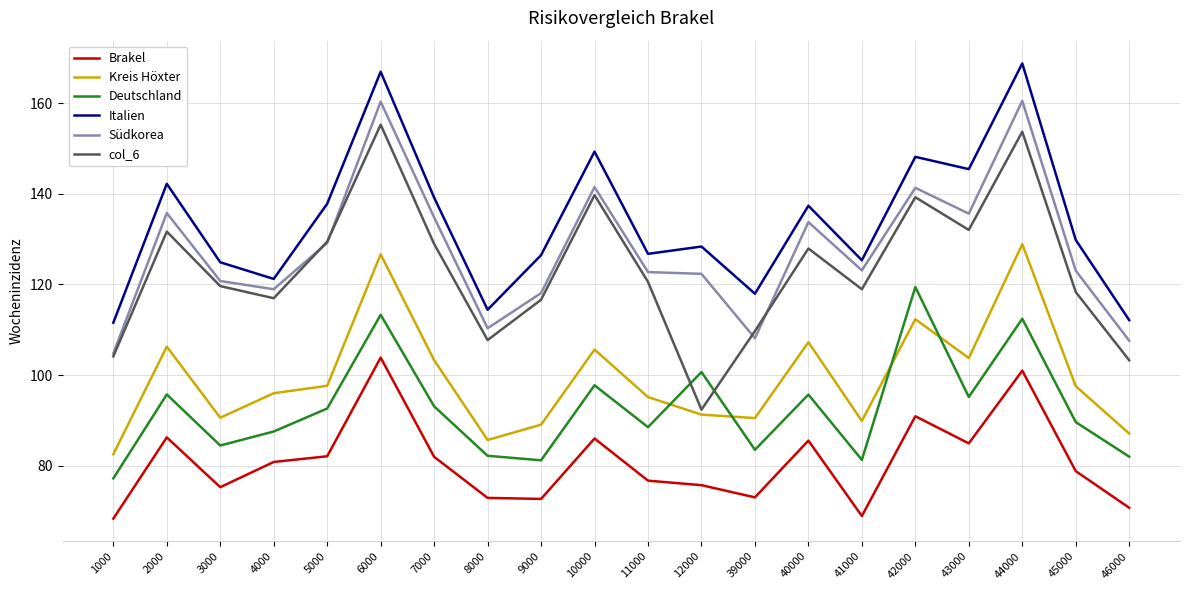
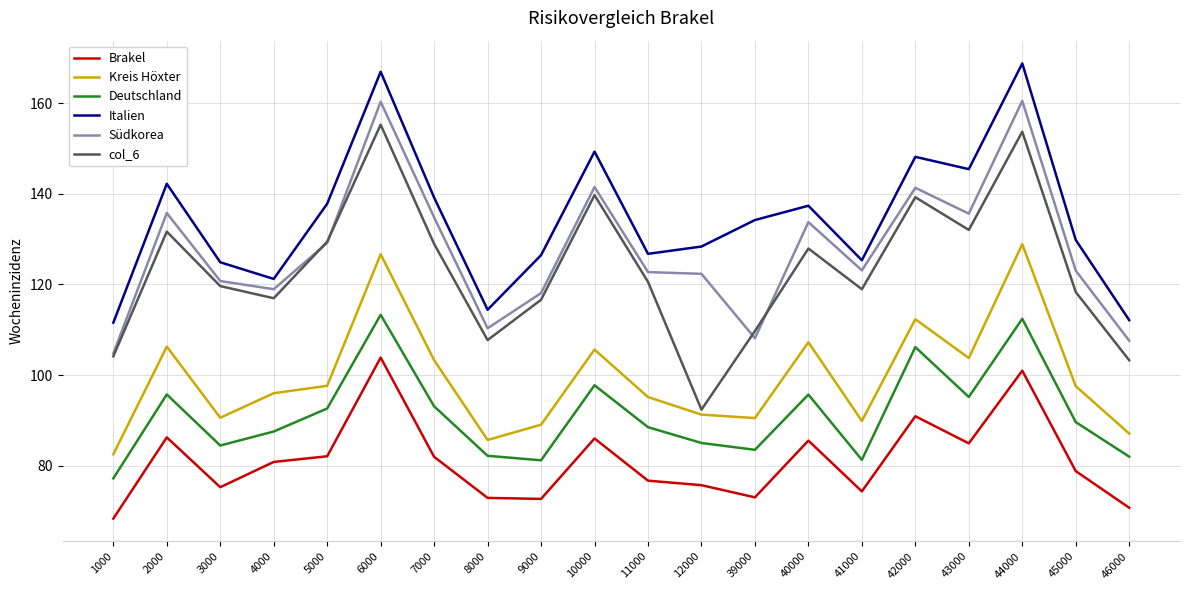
Deutschland, 12000: 101 -> 85
Italien, 39000: 118 -> 134
Brakel, 41000: 69 -> 74
Deutschland, 42000: 119 -> 106
